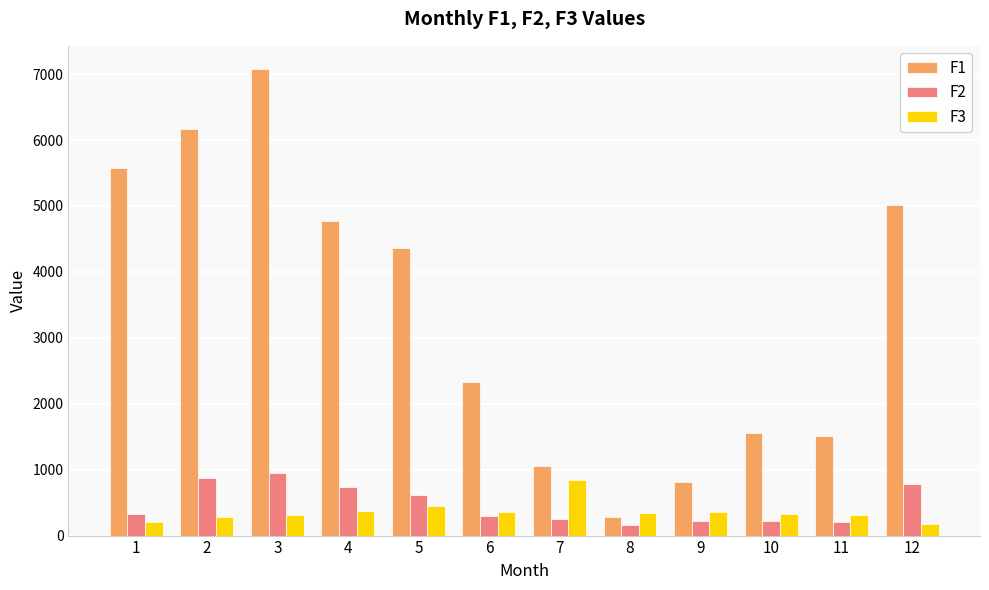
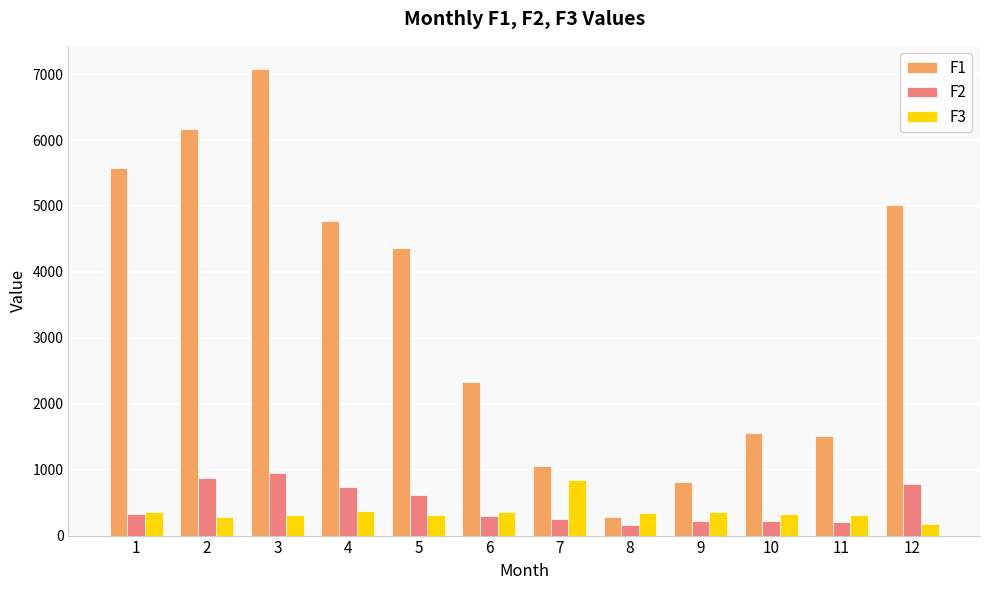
F3, 1: 200 -> 400
F3, 5: 500 -> 300
